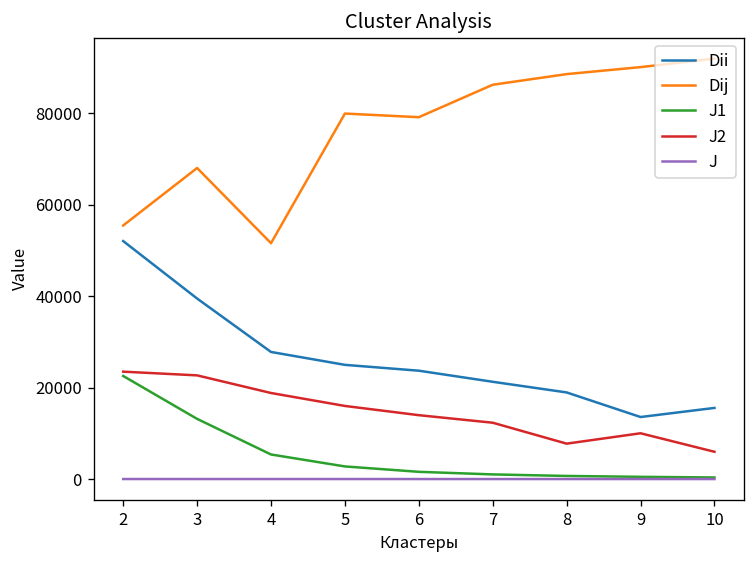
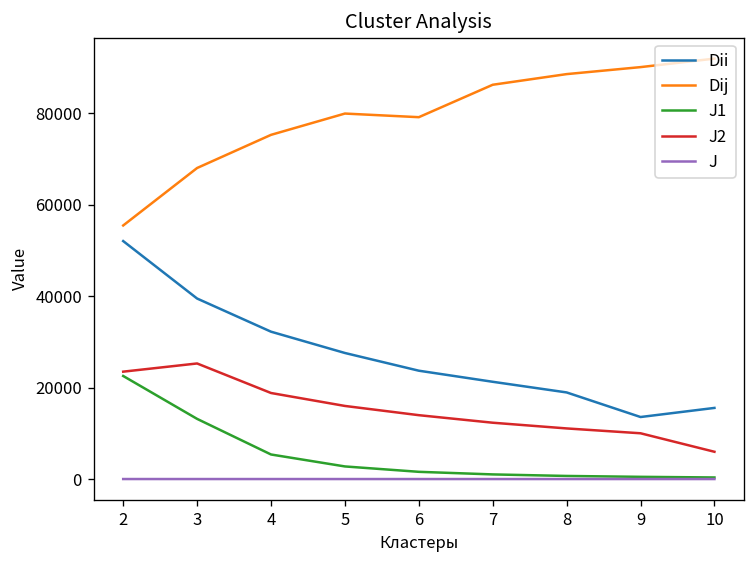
J2, 3: 23000 -> 25000
Dii, 4: 28000 -> 32000
Dij, 4: 52000 -> 75000
Dii, 5: 25000 -> 28000
J2, 8: 8000 -> 11000
